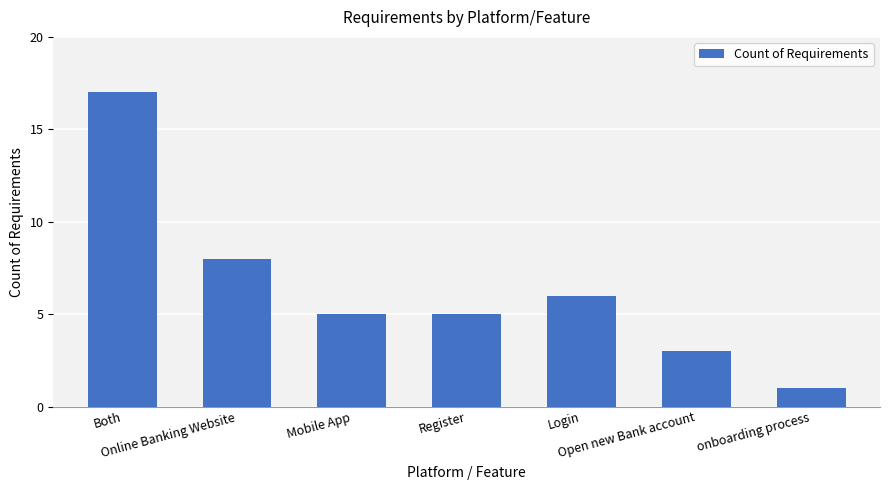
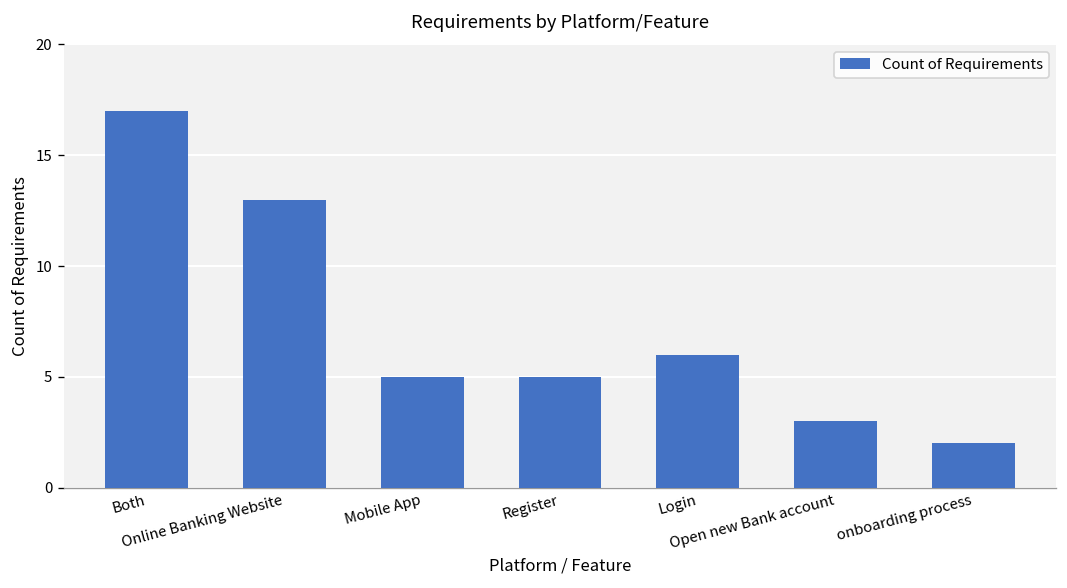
Online Banking Website: 8 -> 13
onboarding process: 1 -> 2
